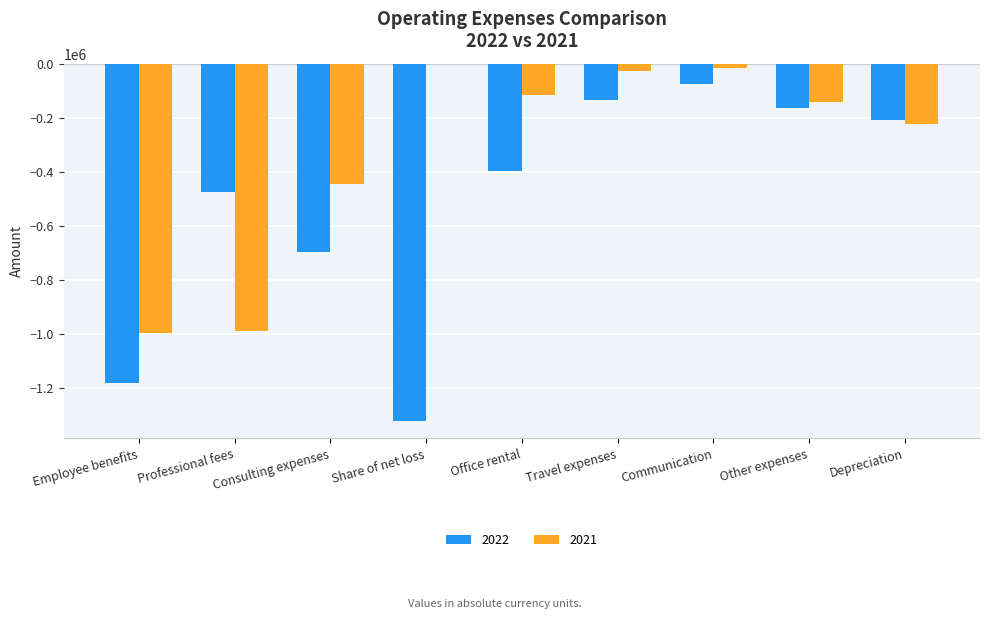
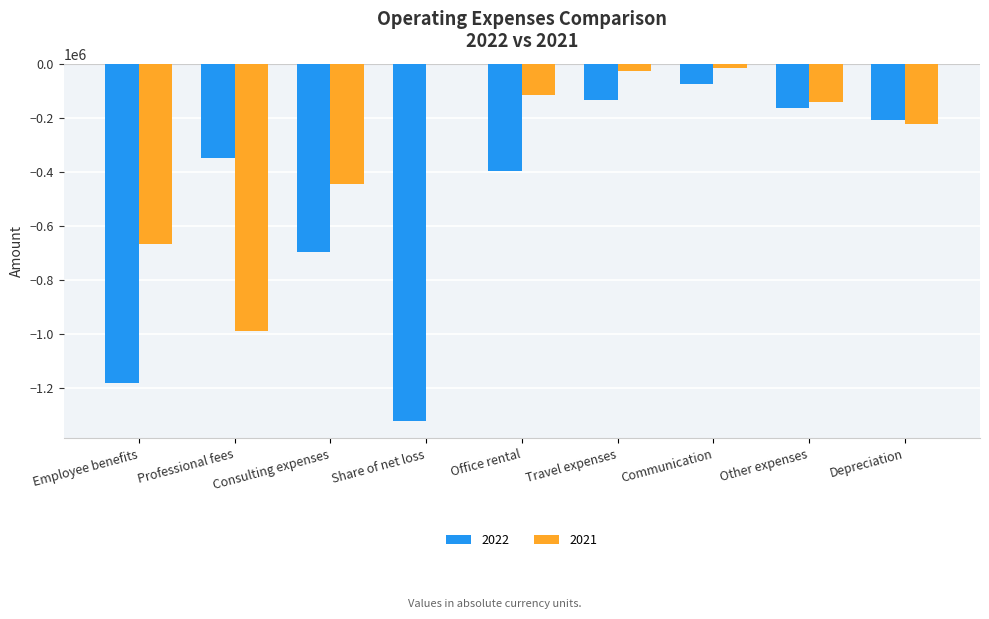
2021, Employee benefits: -1000000 -> -670000
2022, Professional fees: -470000 -> -350000
